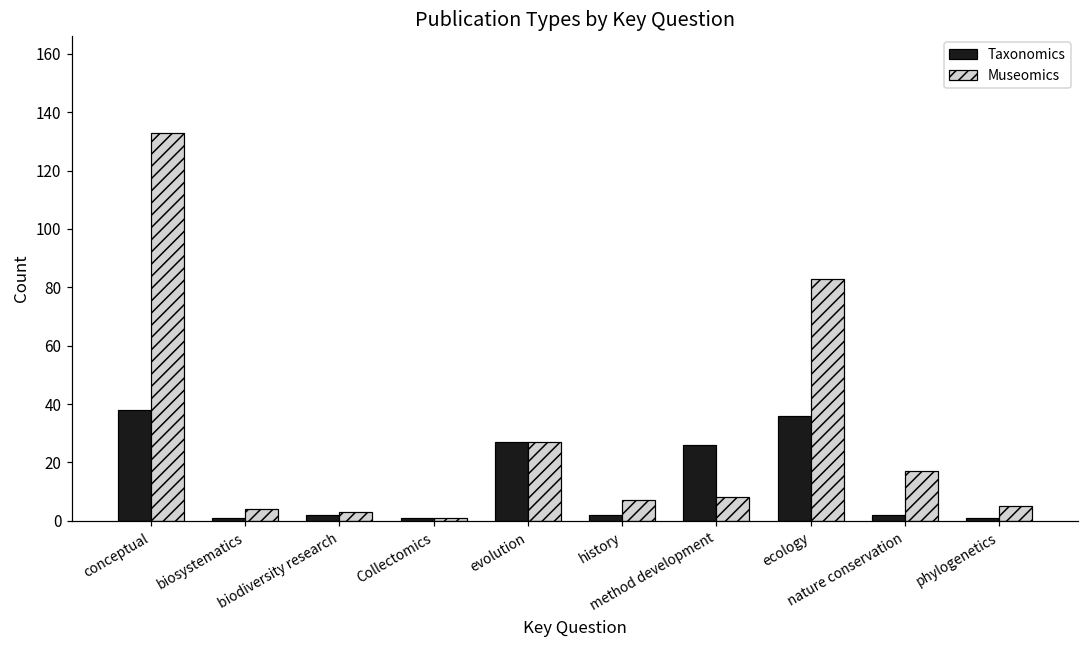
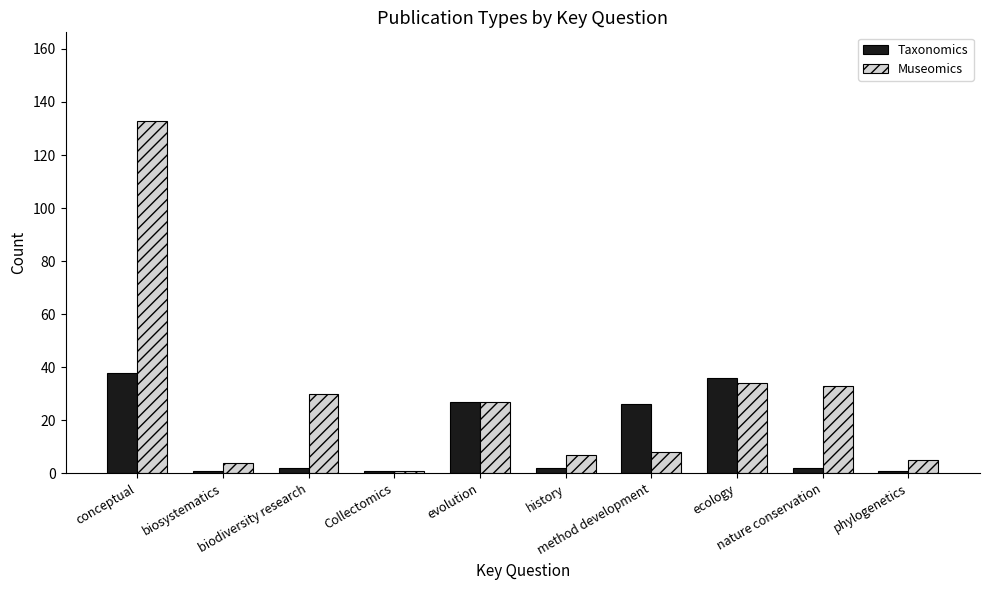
Museomics, biodiversity research: 3 -> 30
Museomics, ecology: 83 -> 34
Museomics, nature conservation: 17 -> 33
